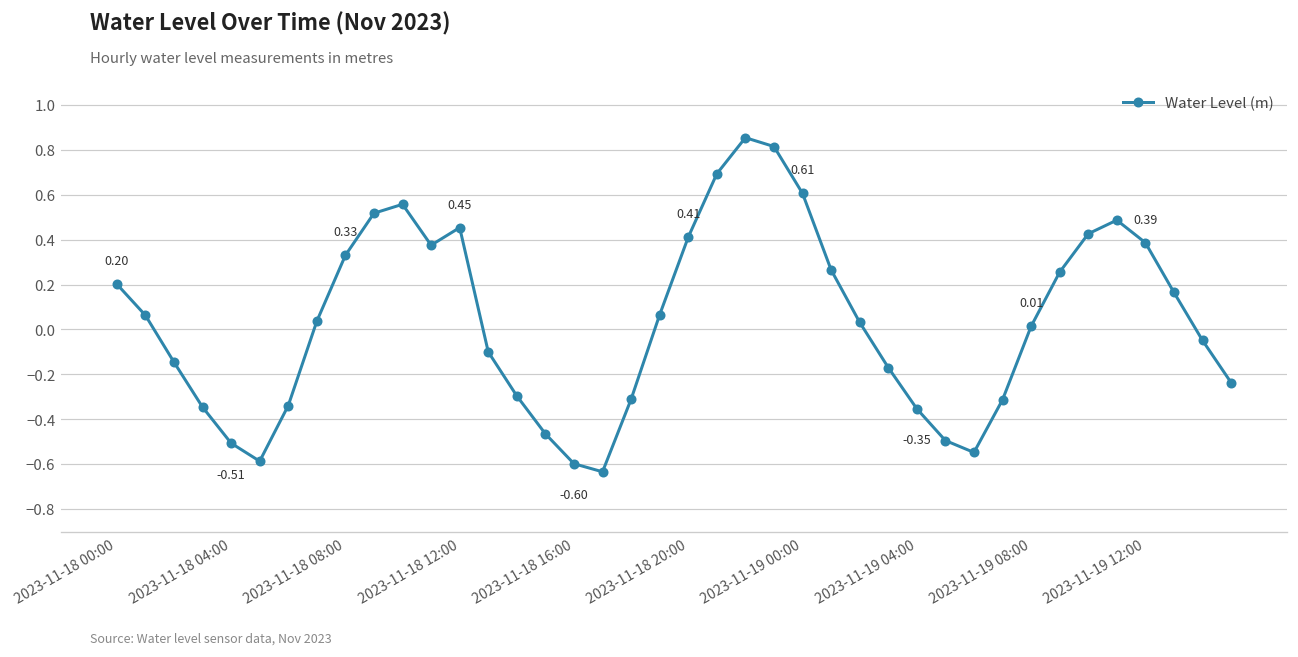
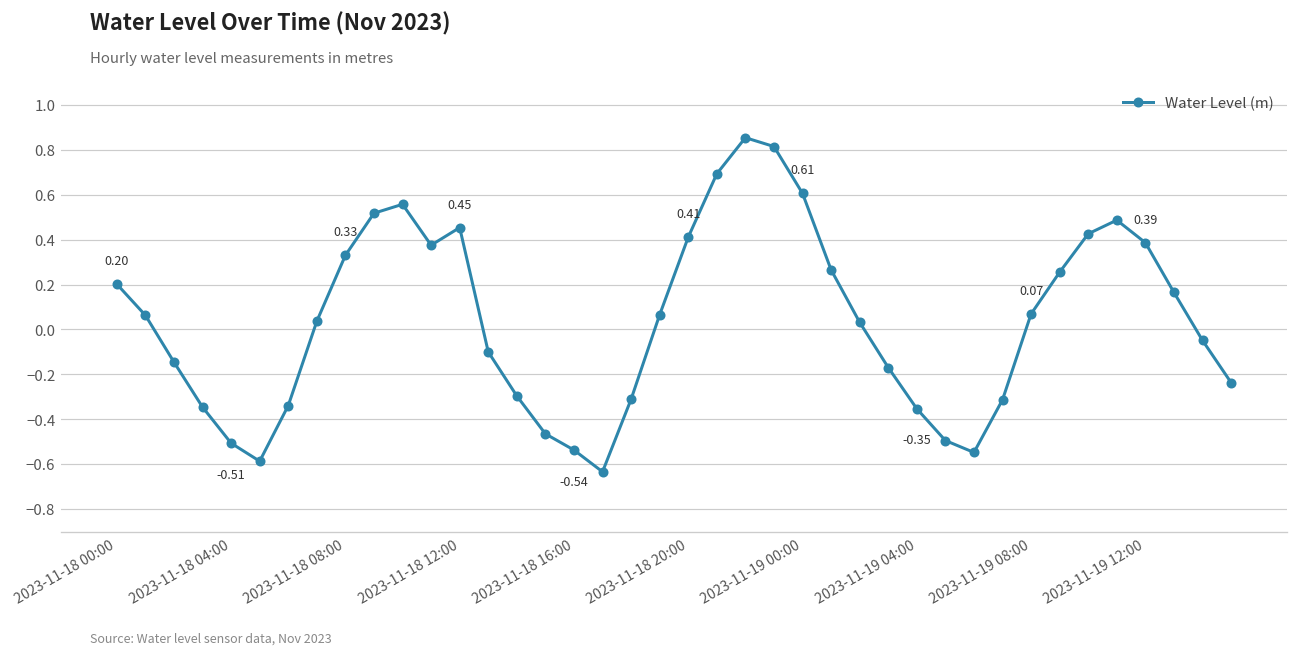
2023-11-18 16:00: -0.60 -> -0.54
2023-11-19 08:00: 0.01 -> 0.07
